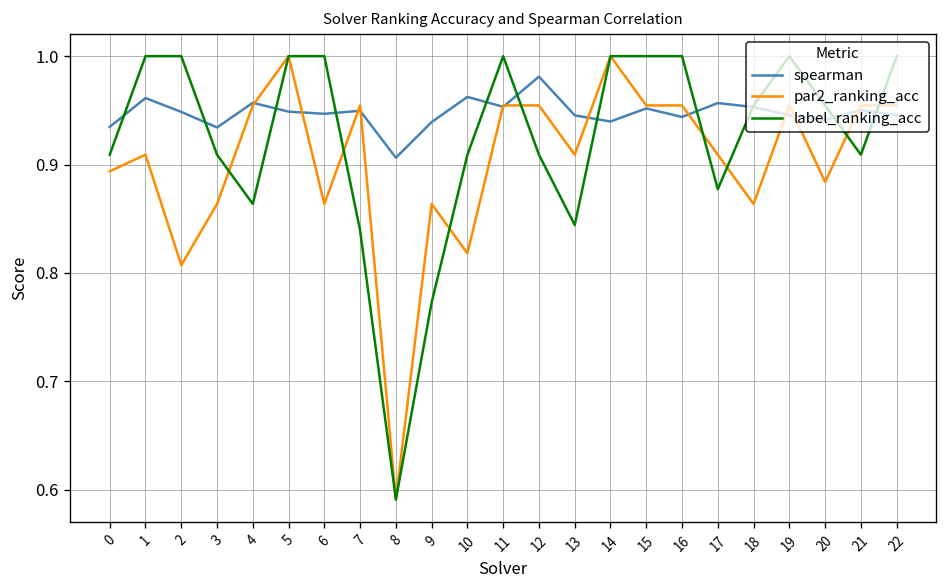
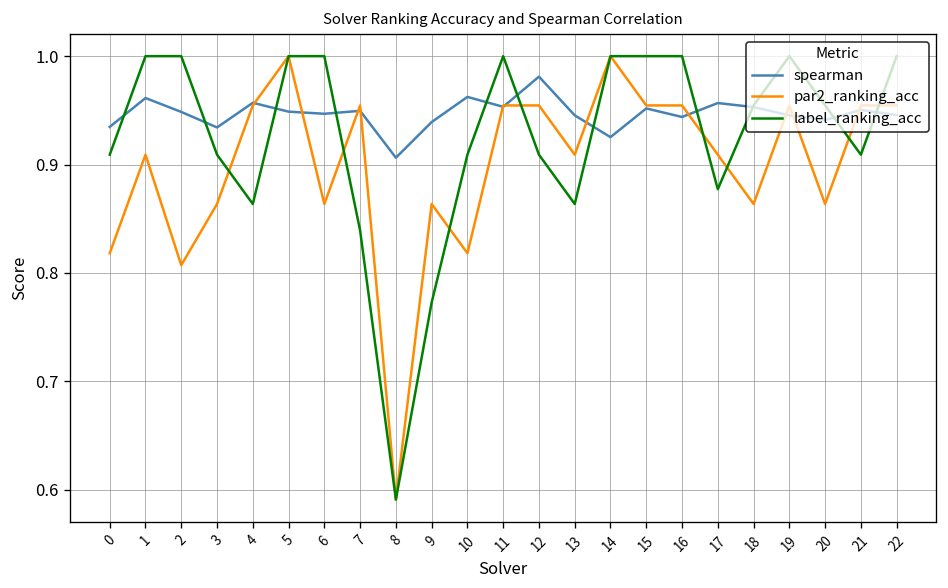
par2_ranking_acc, 0: 0.89 -> 0.82
label_ranking_acc, 13: 0.84 -> 0.86
spearman, 14: 0.94 -> 0.93
par2_ranking_acc, 20: 0.88 -> 0.86
